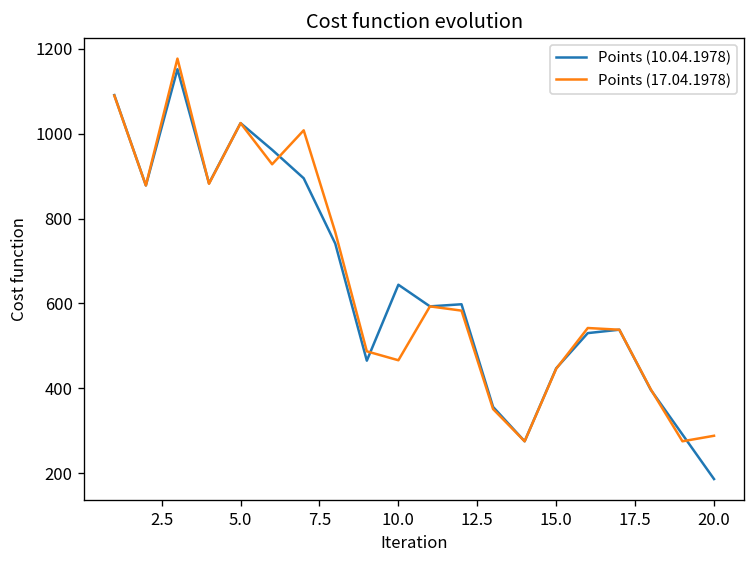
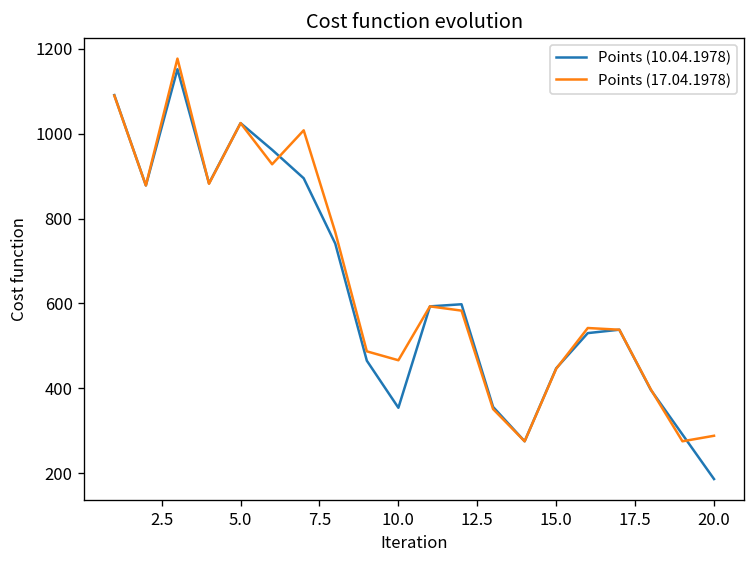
Points (10.04.1978), 10.0: 640 -> 350
